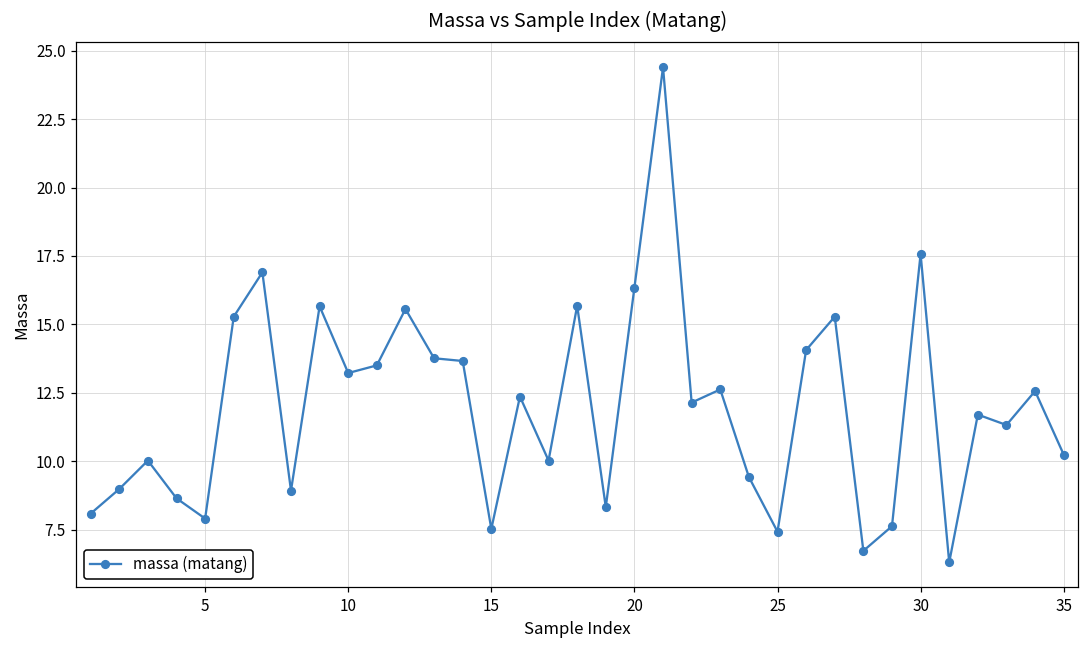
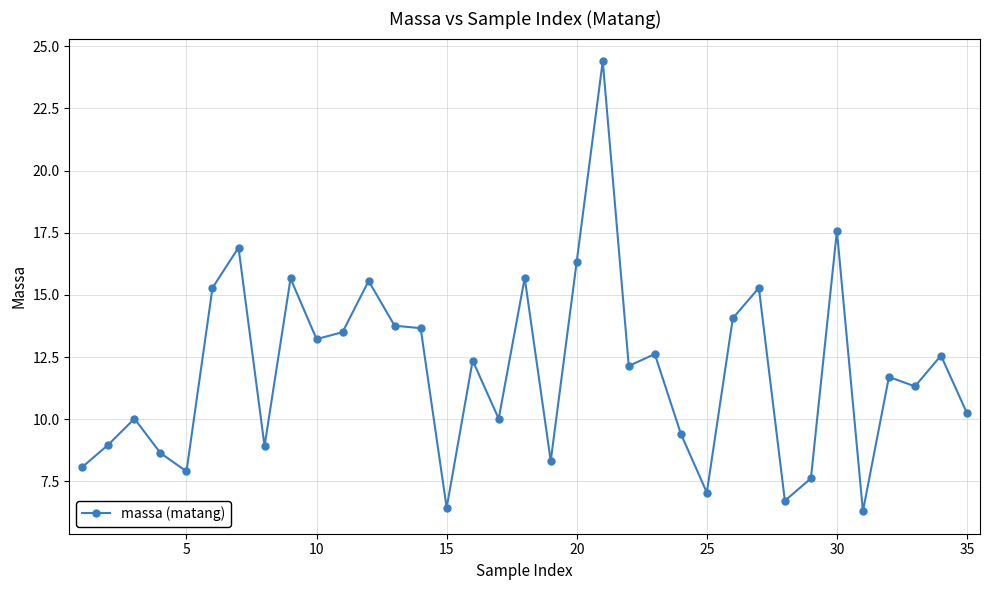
15: 7.5 -> 6.4
25: 7.4 -> 7.1
